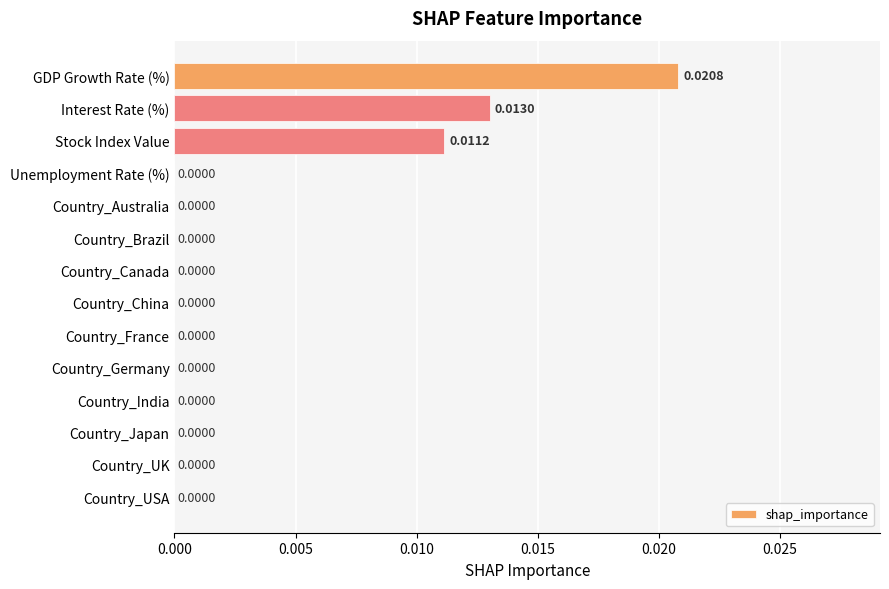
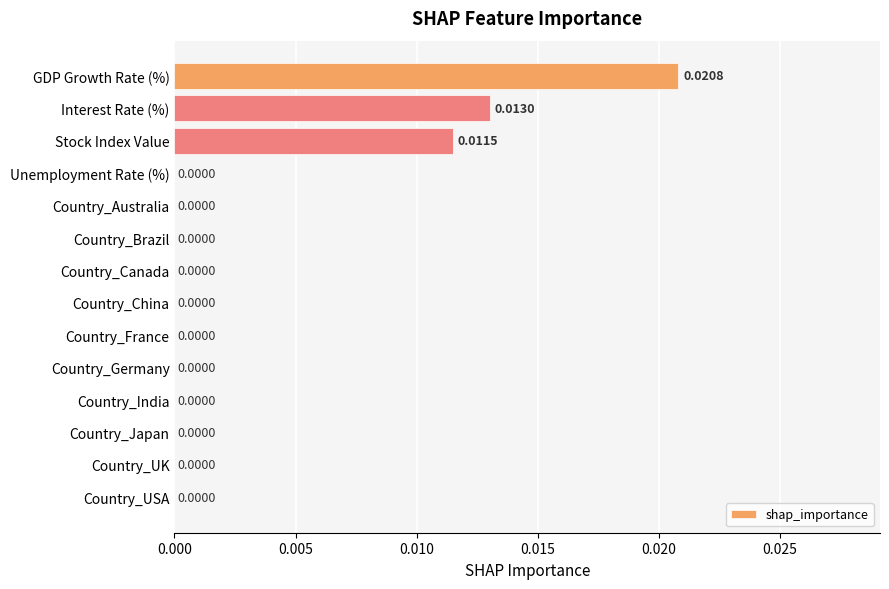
Stock Index Value: 0.0112 -> 0.0115
